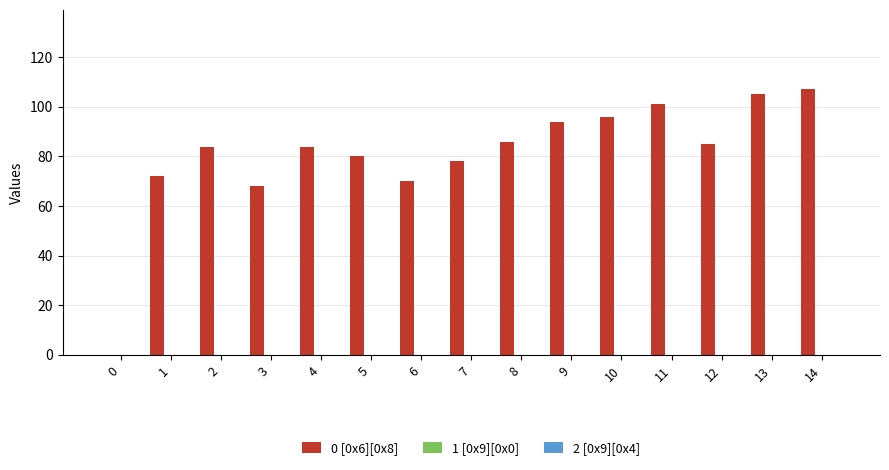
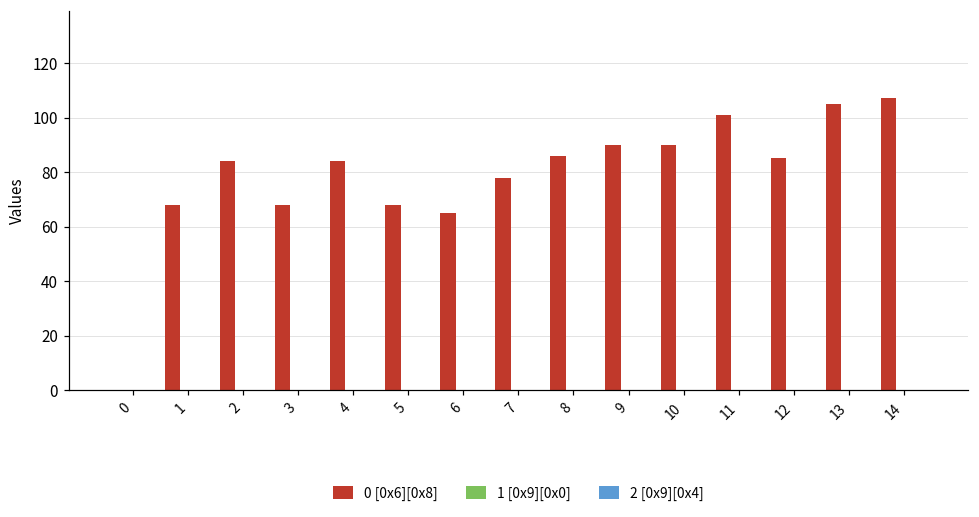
0 [0x6][0x8], 1: 72 -> 68
0 [0x6][0x8], 5: 80 -> 68
0 [0x6][0x8], 6: 70 -> 65
0 [0x6][0x8], 9: 94 -> 90
0 [0x6][0x8], 10: 96 -> 90
